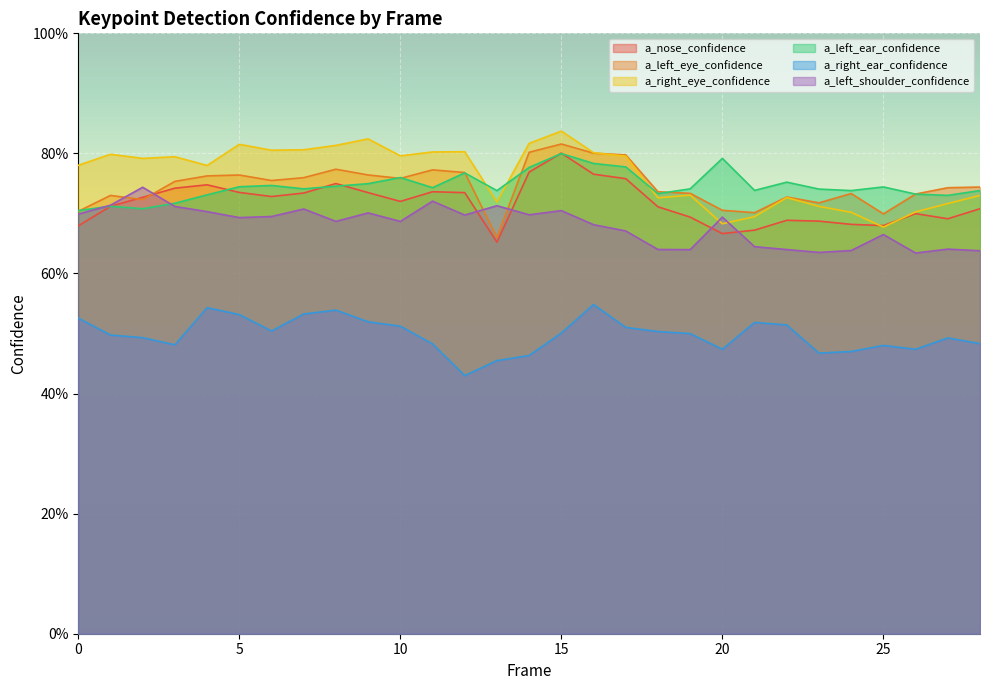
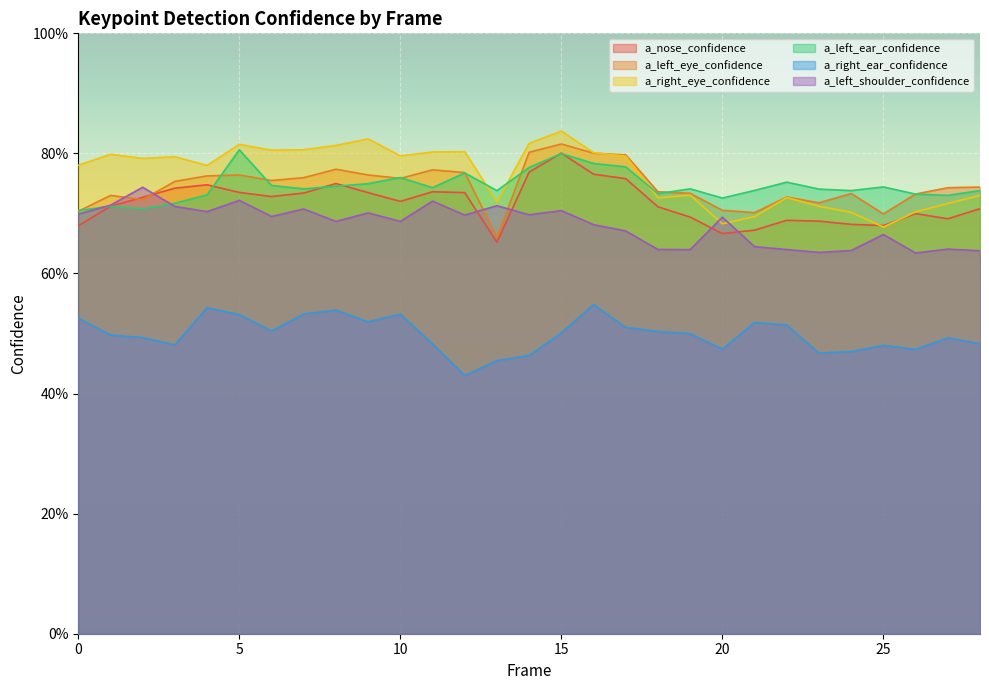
a_left_ear_confidence, 5: 74% -> 81%
a_left_shoulder_confidence, 5: 69% -> 72%
a_right_ear_confidence, 10: 51% -> 53%
a_left_ear_confidence, 20: 79% -> 73%
